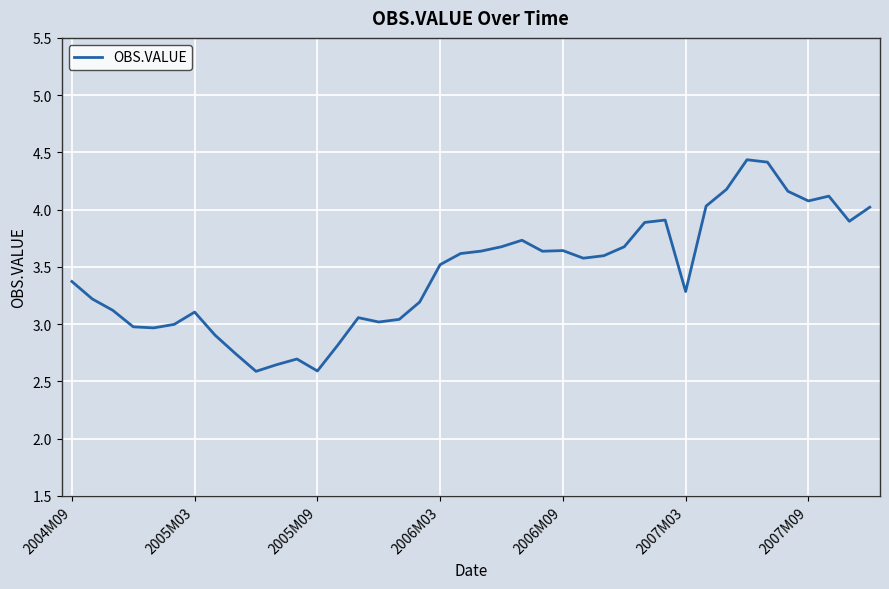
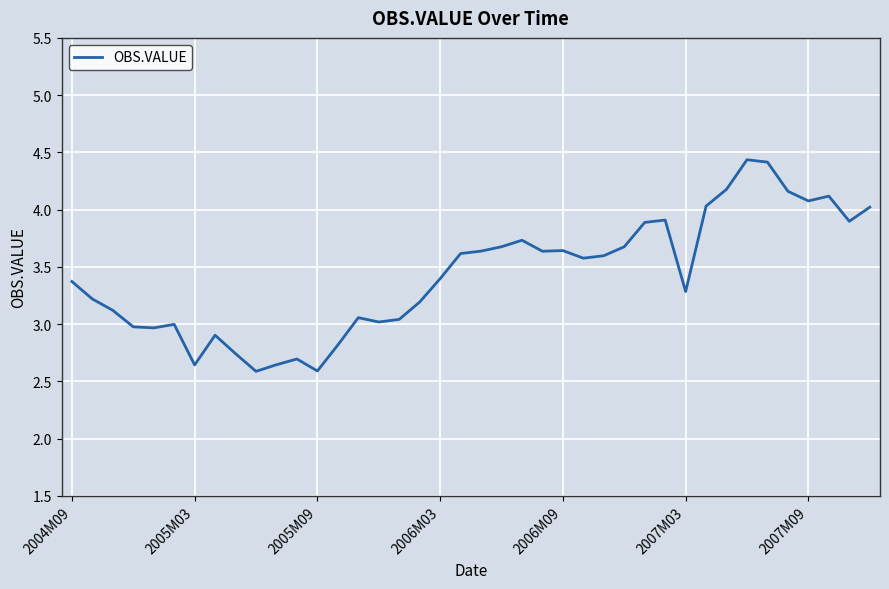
2005M03: 3.11 -> 2.64
2006M03: 3.52 -> 3.40
